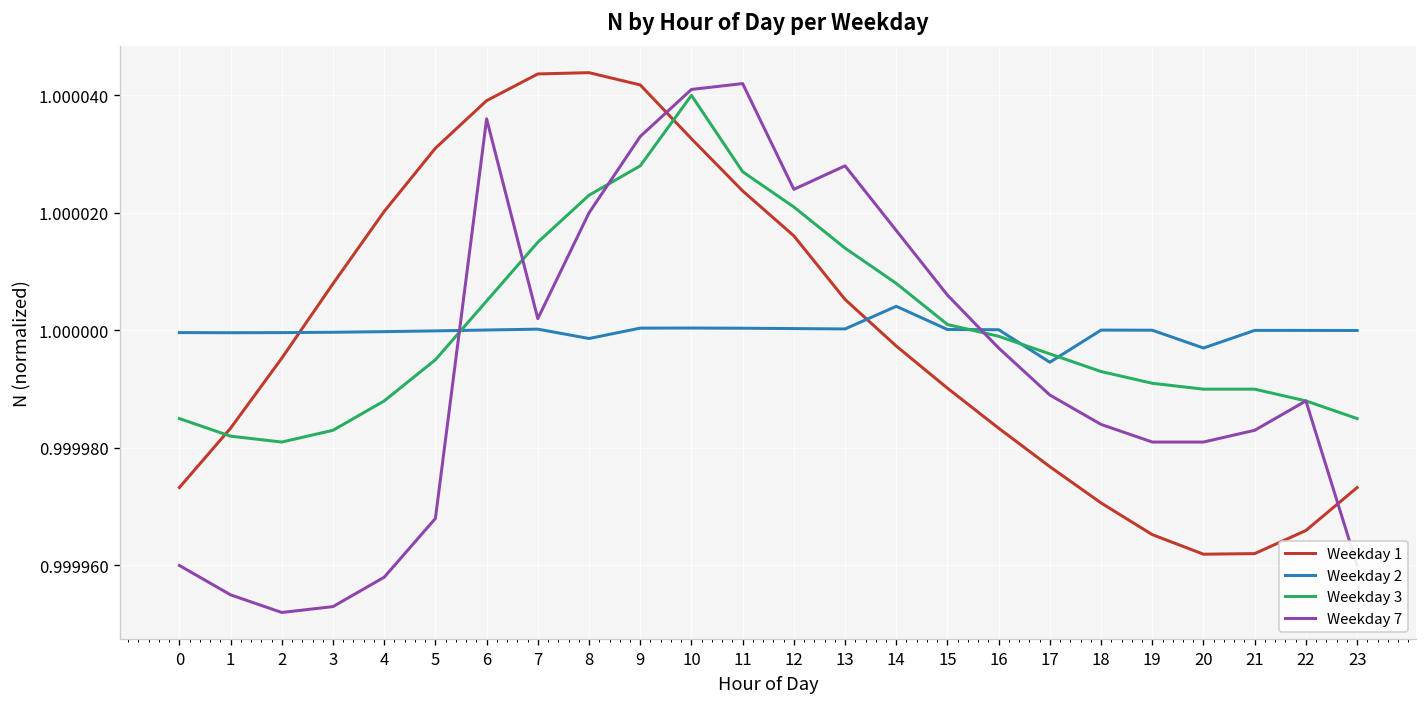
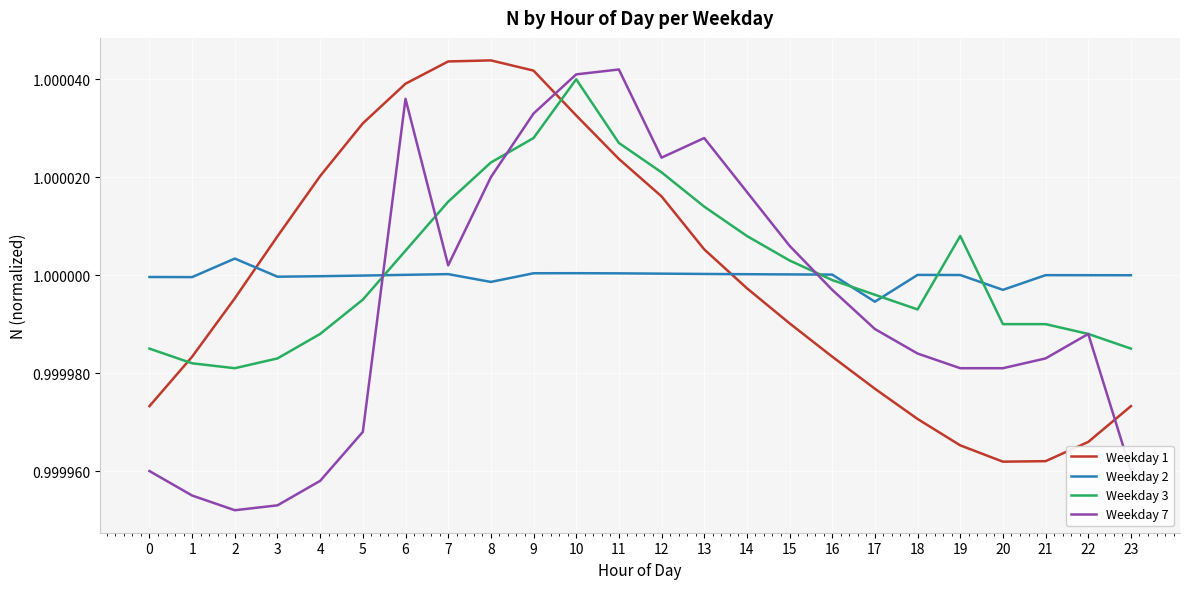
Weekday 2, 2: 1.000000 -> 1.000003
Weekday 2, 14: 1.000004 -> 1.000000
Weekday 3, 15: 1.000001 -> 1.000003
Weekday 3, 19: 0.999991 -> 1.000008
